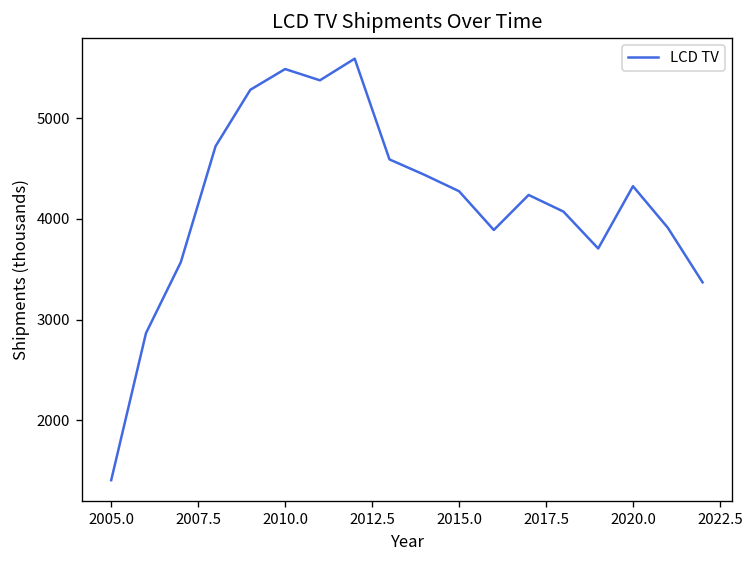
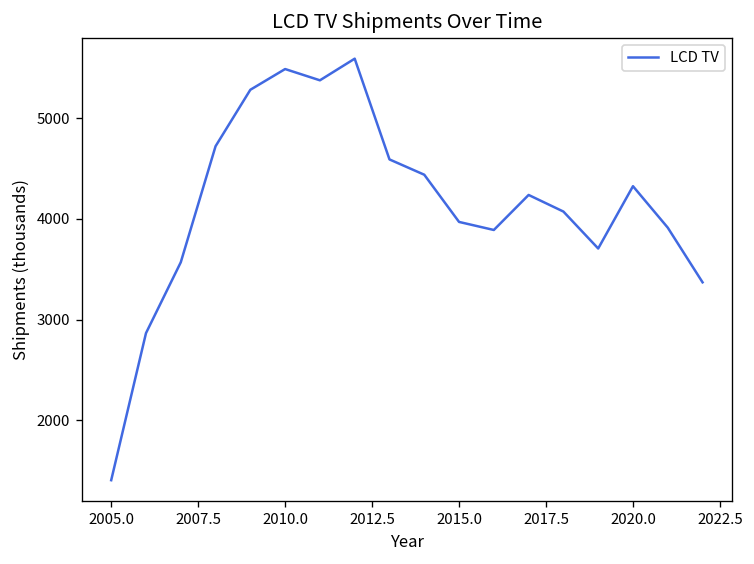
2015.0: 4300 -> 4000
